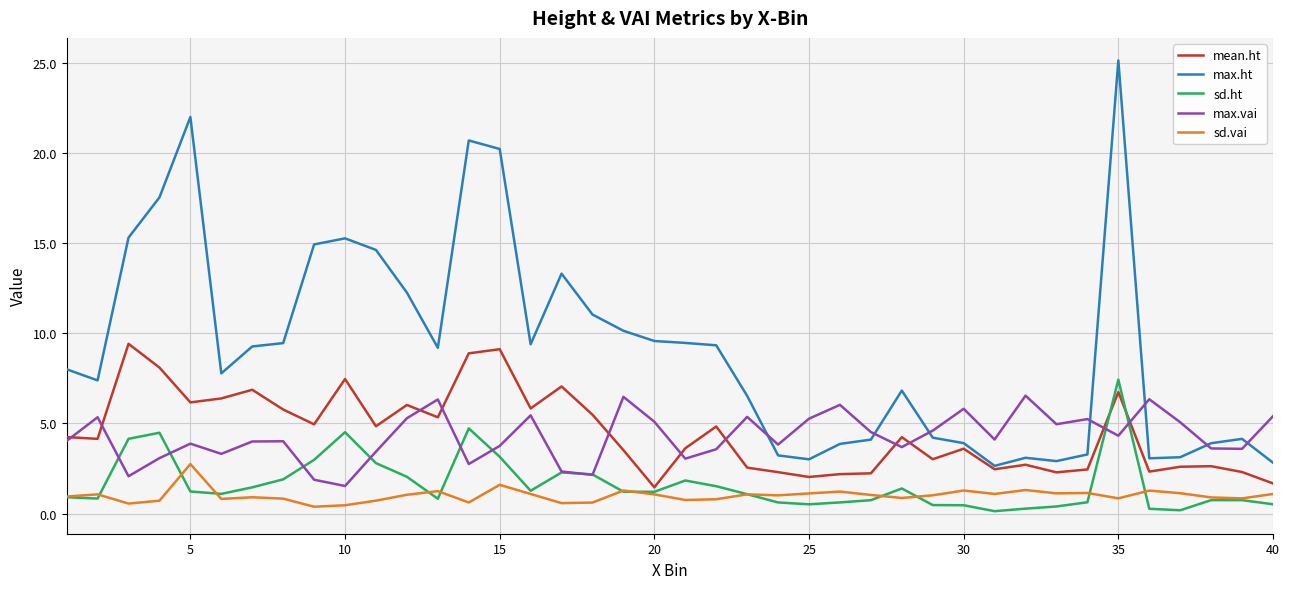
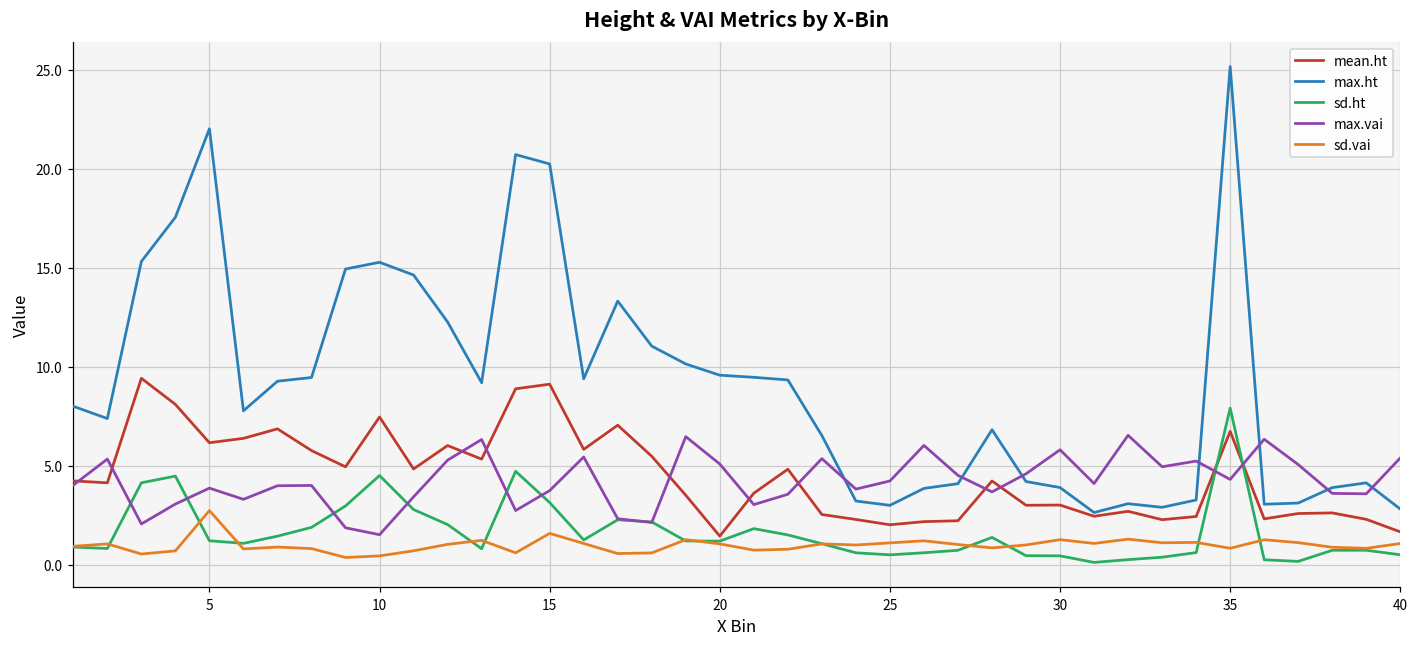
max.vai, 25: 5.3 -> 4.2
mean.ht, 30: 3.6 -> 3.0
sd.ht, 35: 7.4 -> 7.9
